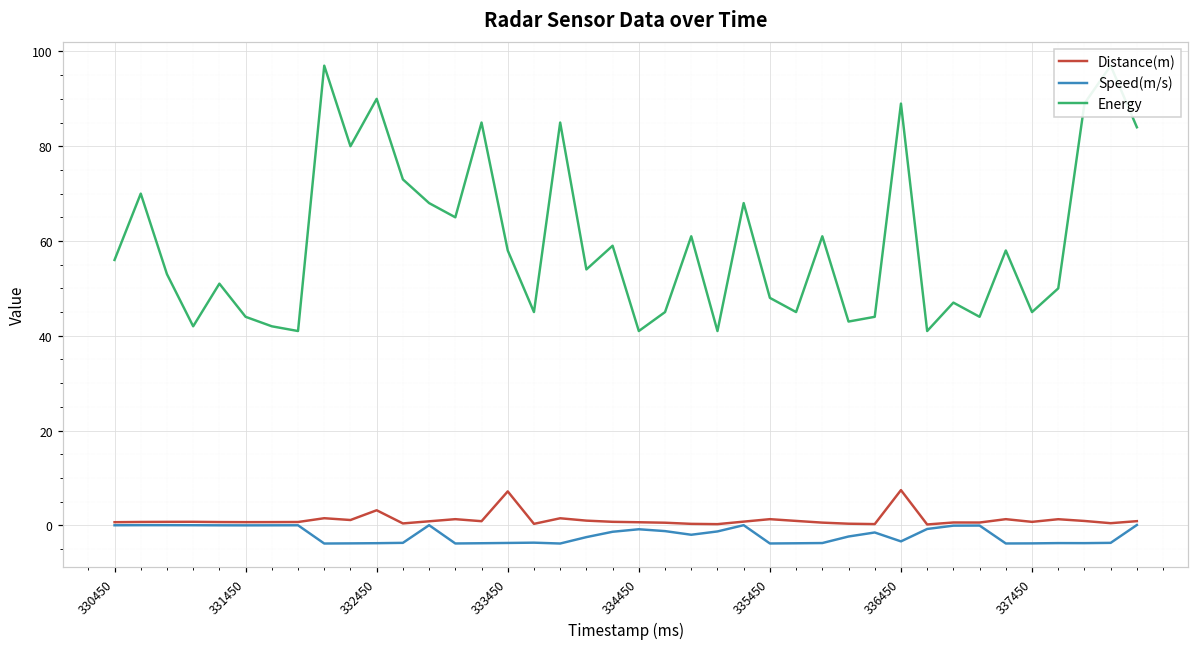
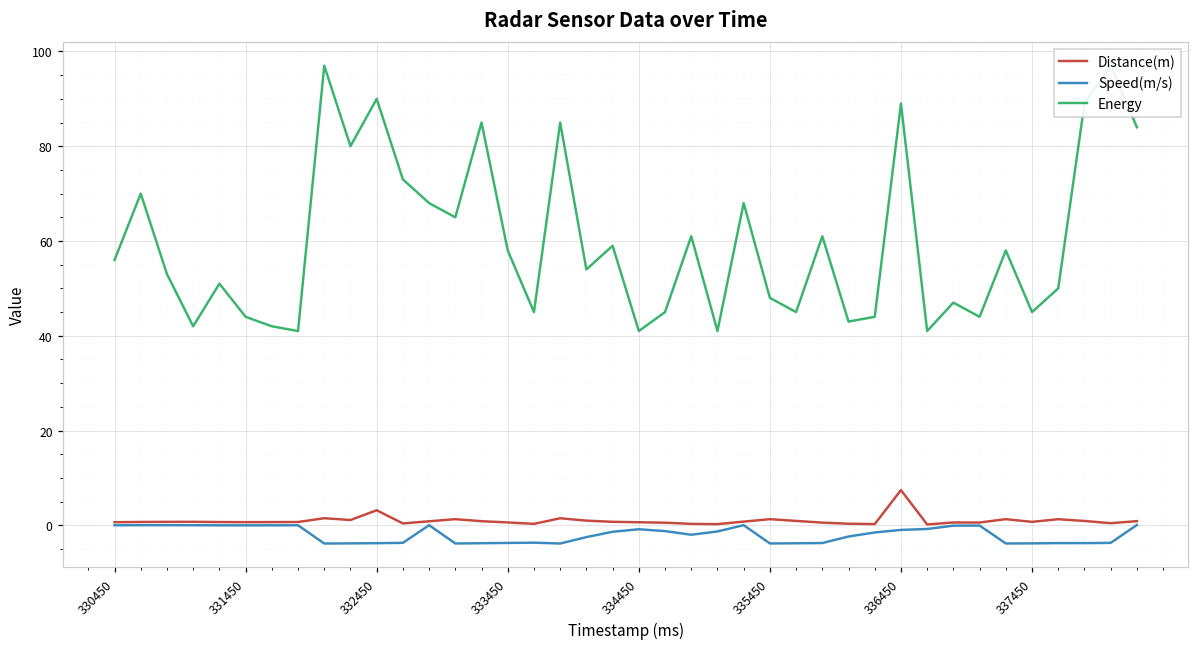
Distance(m), 333450: 7 -> 1
Speed(m/s), 336450: -3 -> -1
